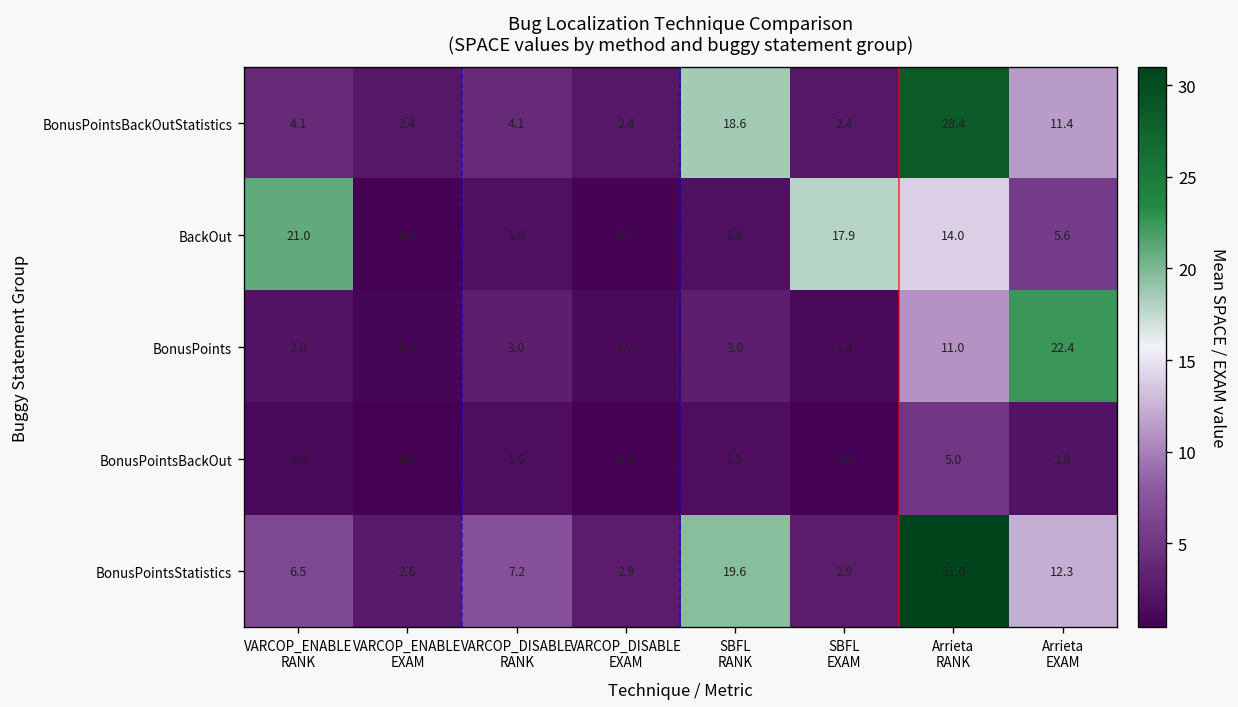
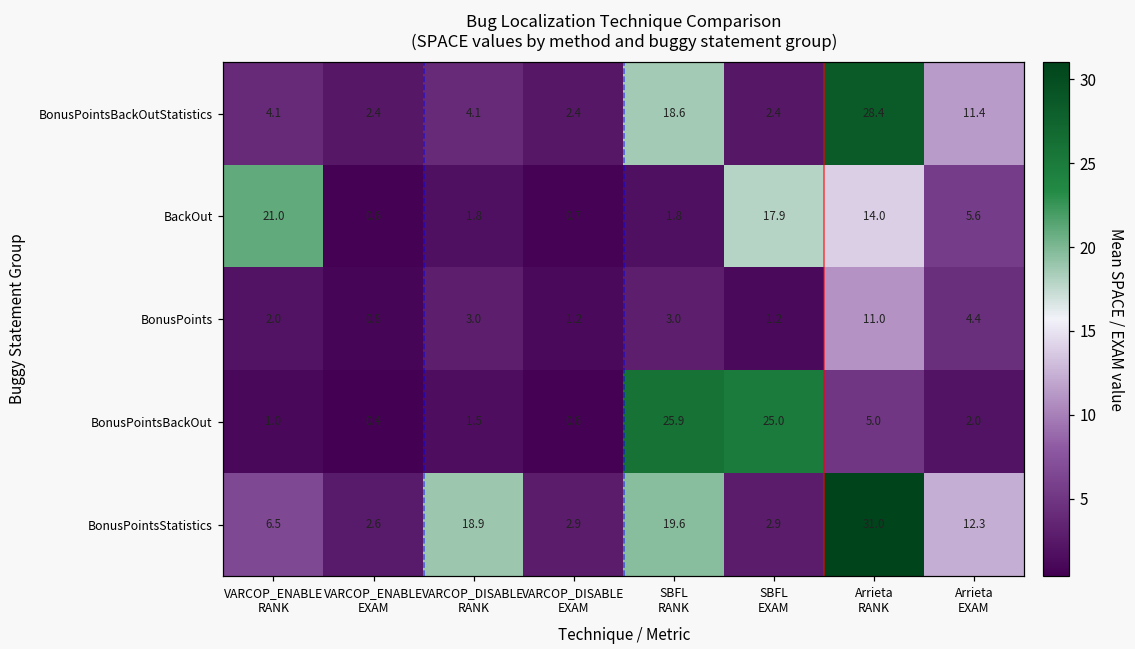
BonusPoints, Arrieta EXAM: 22.4 -> 4.4
BonusPointsBackOut, SBFL RANK: 1.5 -> 25.9
BonusPointsBackOut, SBFL EXAM: 0.6 -> 25.0
BonusPointsStatistics, VARCOP_DISABLE RANK: 7.2 -> 18.9
